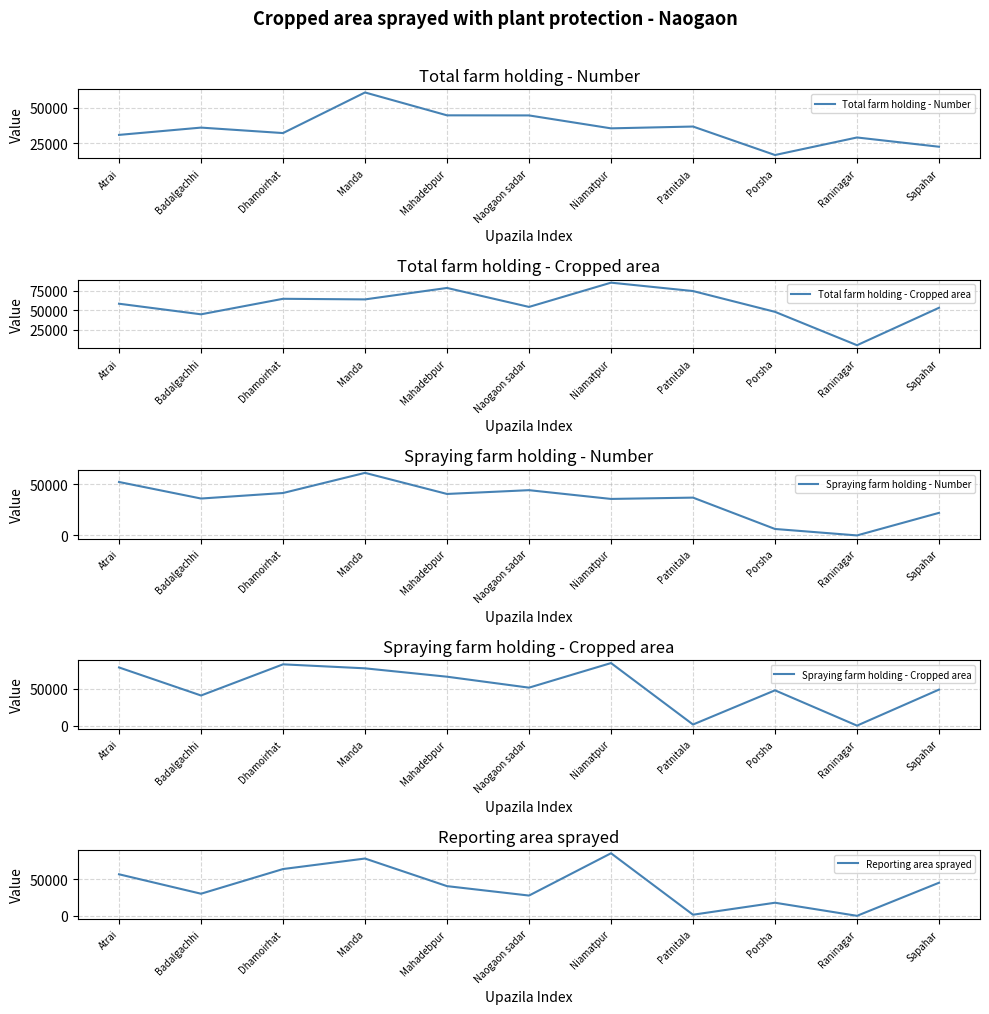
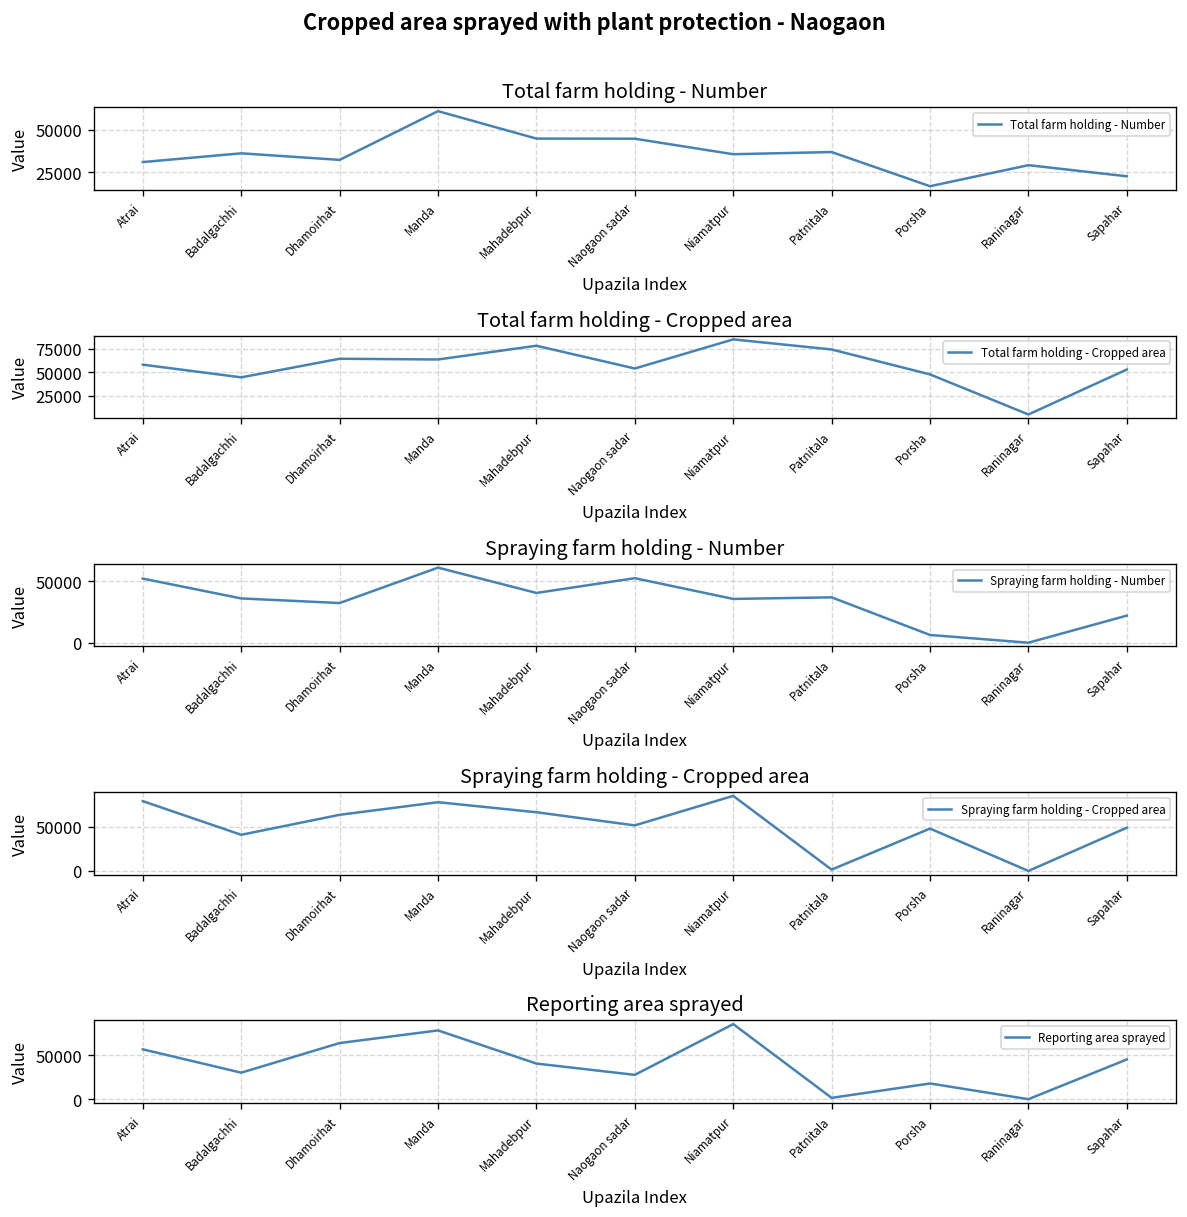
Spraying farm holding - Number, Dhamoirhat: 41000 -> 32000
Spraying farm holding - Number, Naogaon sadar: 44000 -> 52000
Spraying farm holding - Cropped area, Dhamoirhat: 80000 -> 60000
